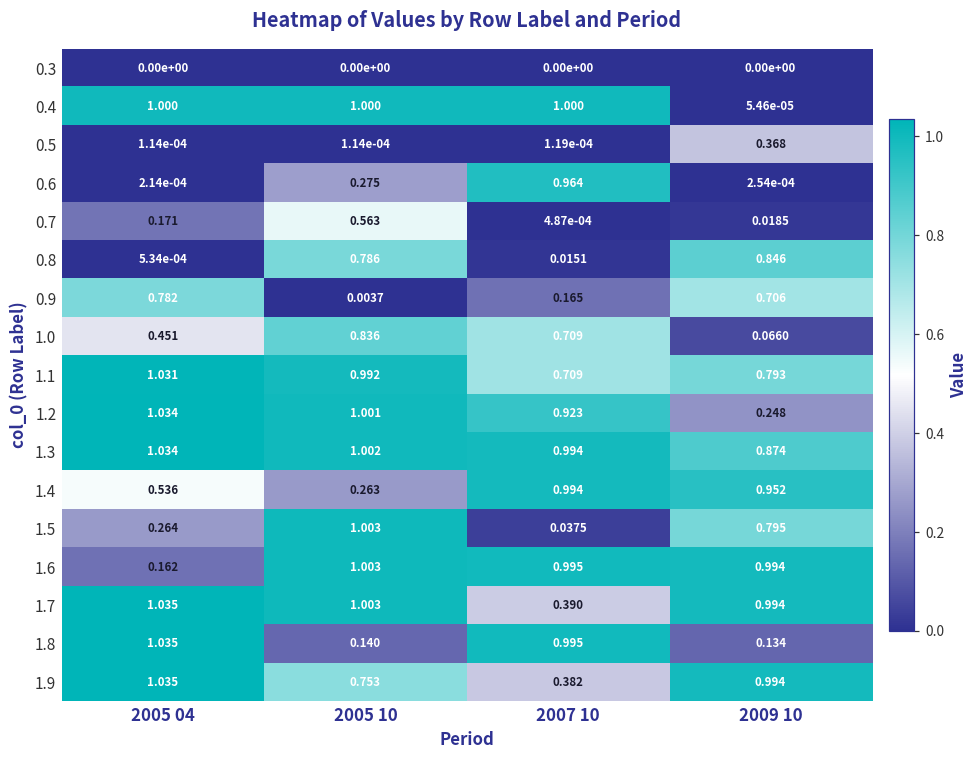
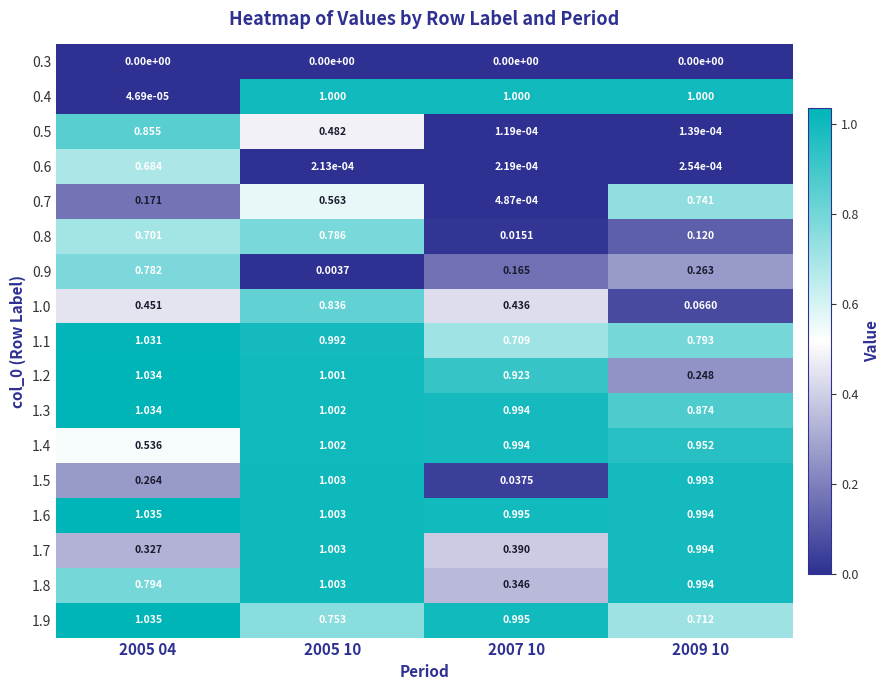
0.4, 2005 04: 1.000 -> 4.69e-05
0.4, 2009 10: 5.46e-05 -> 1.000
0.5, 2005 04: 1.14e-04 -> 0.855
0.5, 2005 10: 1.14e-04 -> 0.482
0.5, 2009 10: 0.368 -> 1.39e-04
0.6, 2005 04: 2.14e-04 -> 0.684
0.6, 2005 10: 0.275 -> 2.13e-04
0.6, 2007 10: 0.964 -> 2.19e-04
0.7, 2009 10: 0.0185 -> 0.741
0.8, 2005 04: 5.34e-04 -> 0.701
0.8, 2009 10: 0.846 -> 0.120
0.9, 2009 10: 0.706 -> 0.263
1.0, 2007 10: 0.709 -> 0.436
1.4, 2005 10: 0.263 -> 1.002
1.5, 2009 10: 0.795 -> 0.993
1.6, 2005 04: 0.162 -> 1.035
1.7, 2005 04: 1.035 -> 0.327
1.8, 2005 04: 1.035 -> 0.794
1.8, 2005 10: 0.140 -> 1.003
1.8, 2007 10: 0.995 -> 0.346
1.8, 2009 10: 0.134 -> 0.994
1.9, 2007 10: 0.382 -> 0.995
1.9, 2009 10: 0.994 -> 0.712
